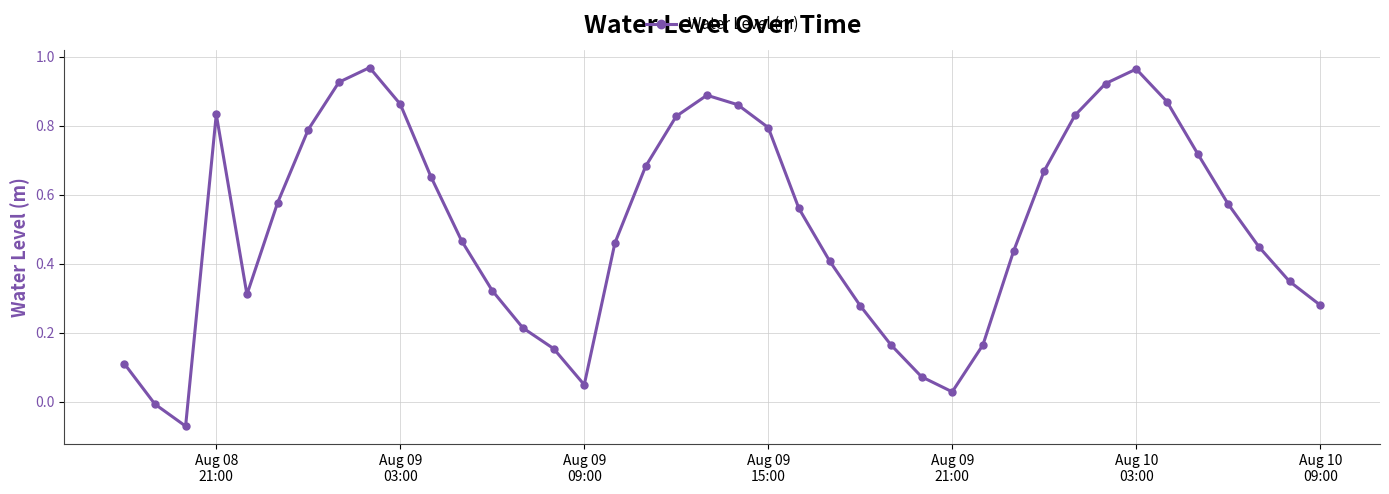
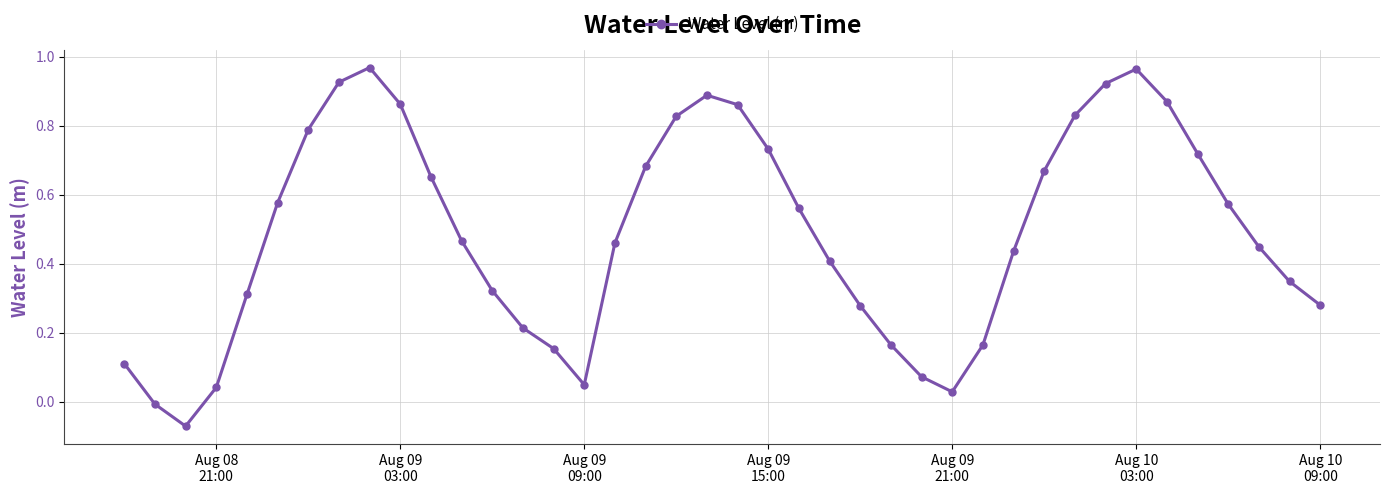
Aug 08 21:00: 0.83 -> 0.04
Aug 09 15:00: 0.79 -> 0.73
